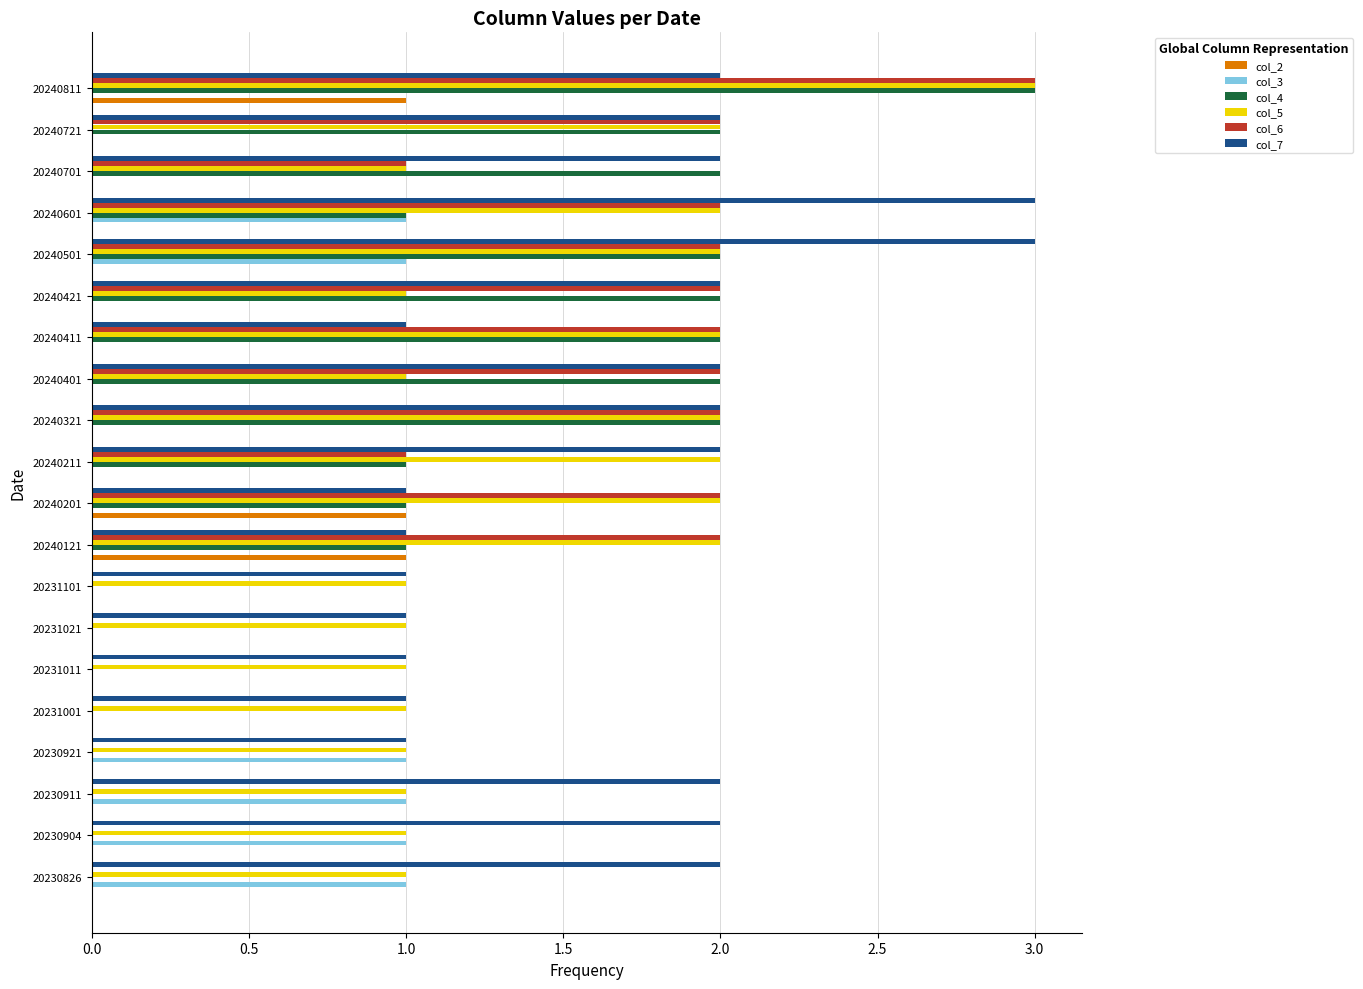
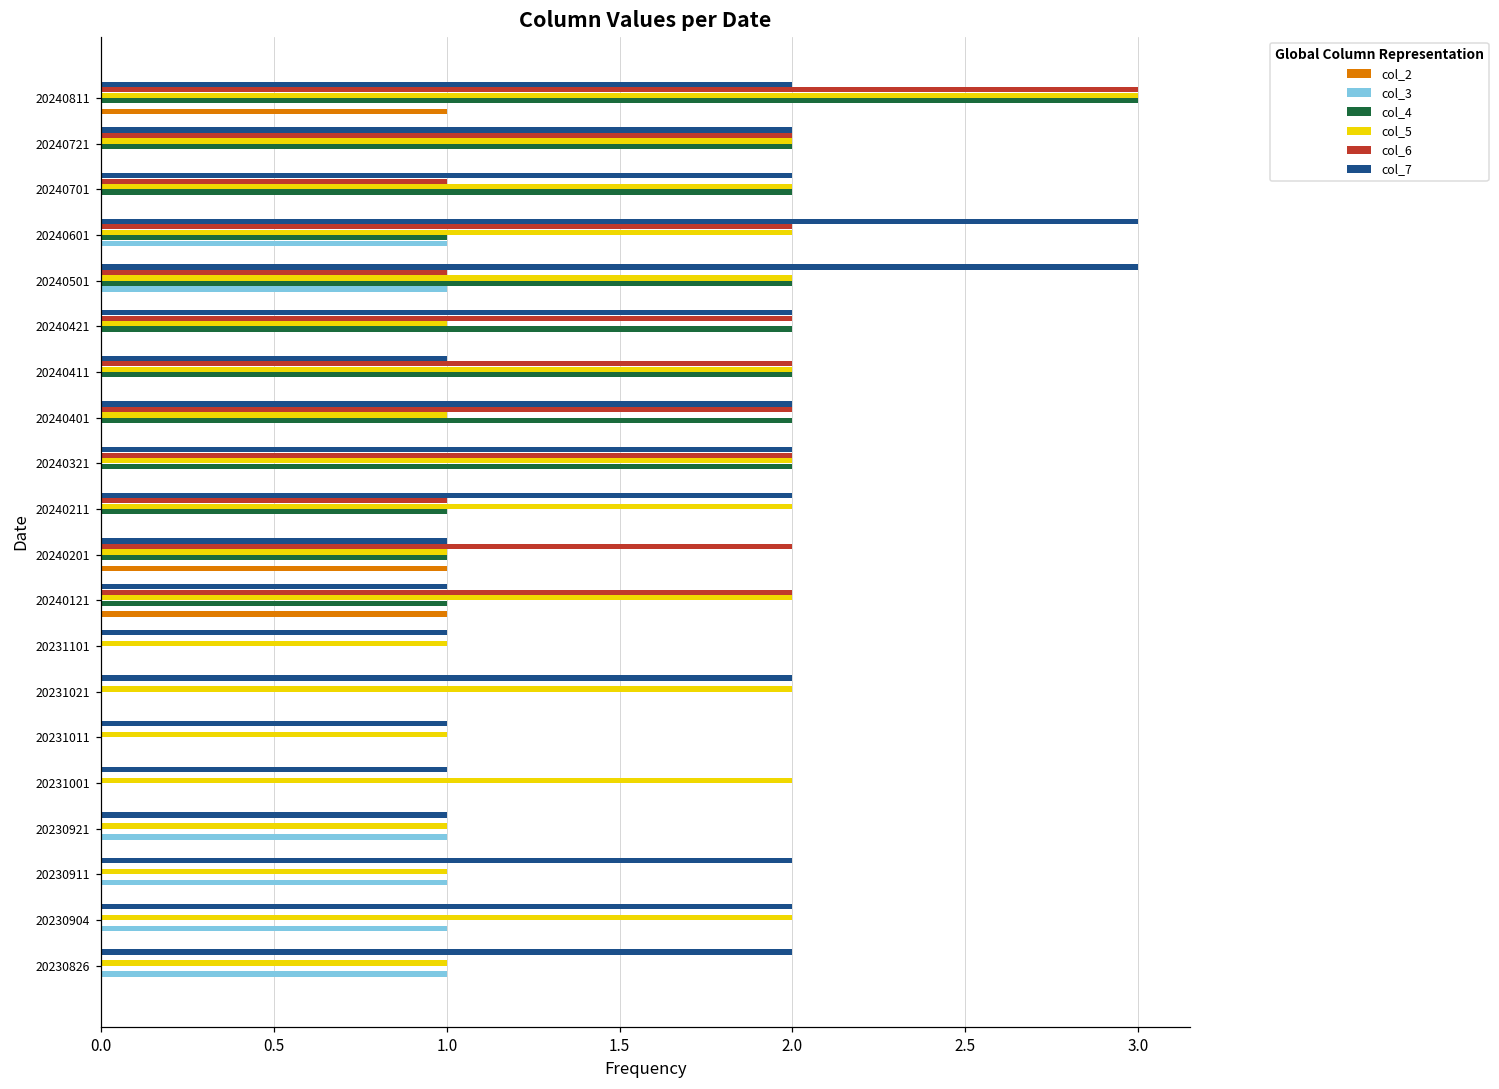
col_5, 20240701: 1 -> 2
col_6, 20240501: 2 -> 1
col_5, 20240201: 2 -> 1
col_7, 20231021: 1 -> 2
col_5, 20231021: 1 -> 2
col_5, 20231001: 1 -> 2
col_5, 20230904: 1 -> 2
